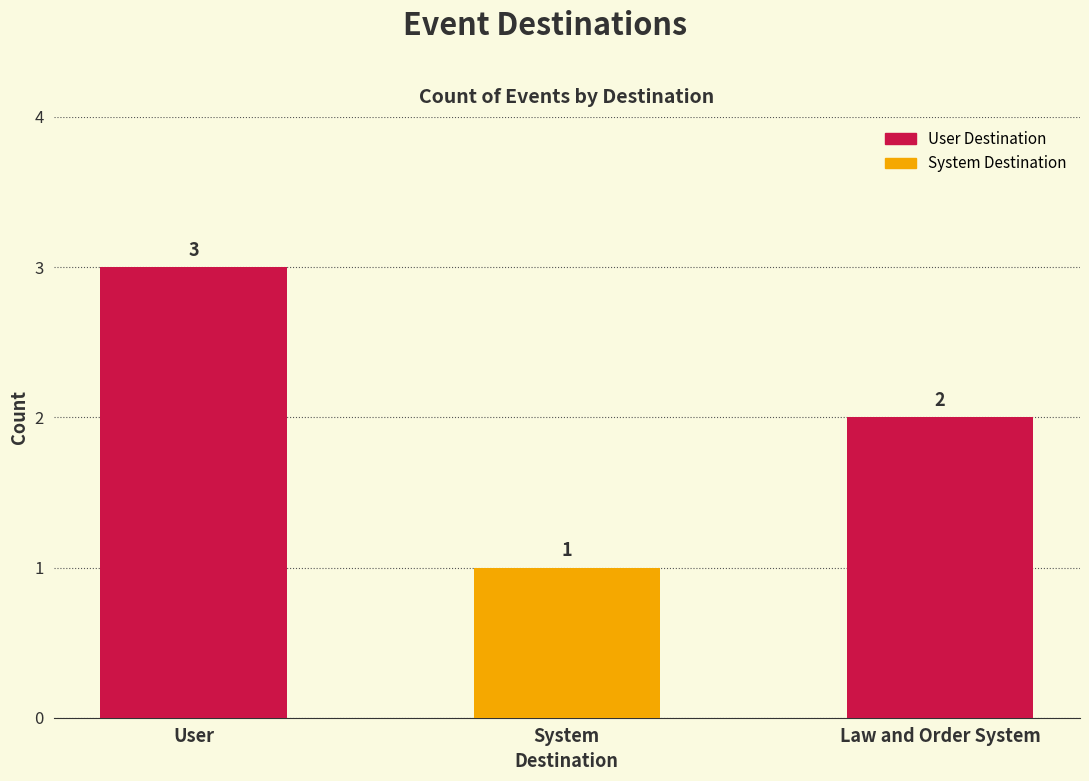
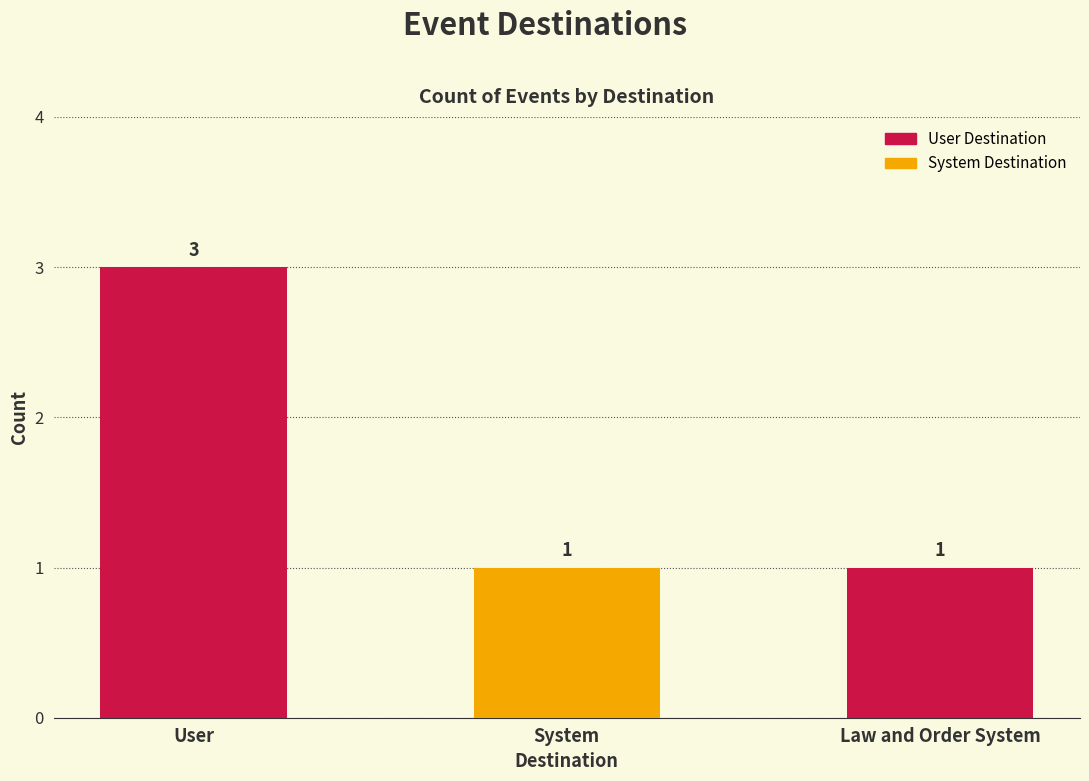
Law and Order System: 2 -> 1
